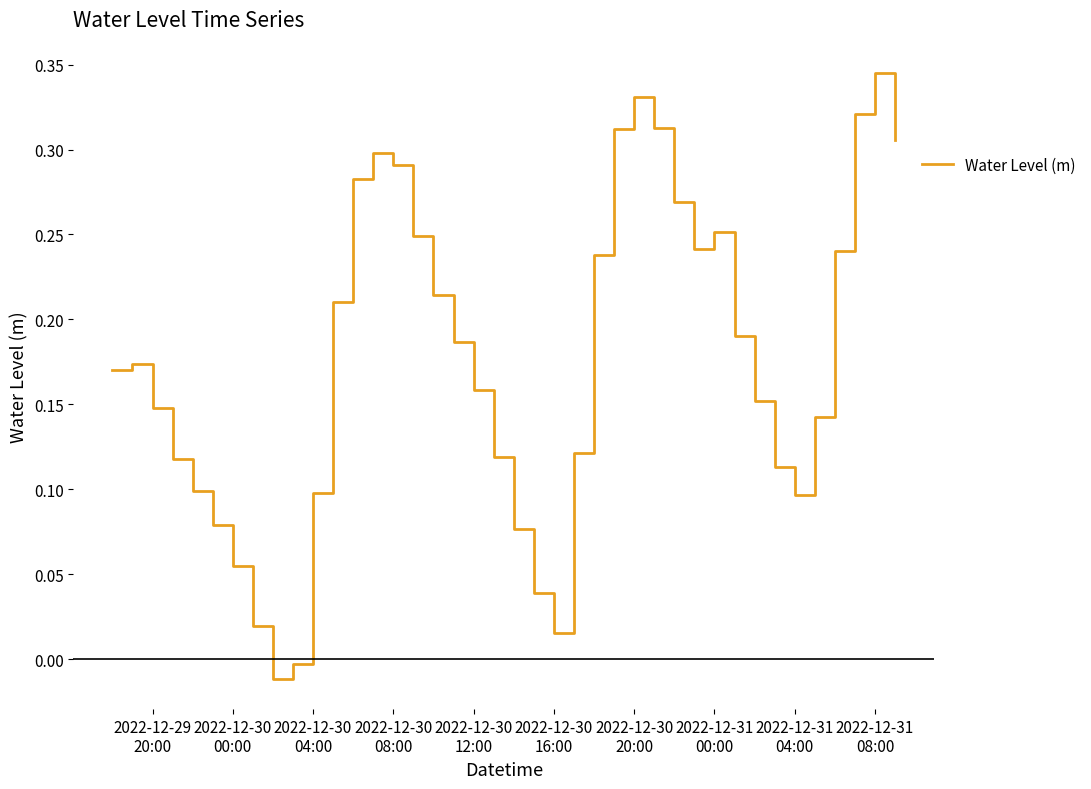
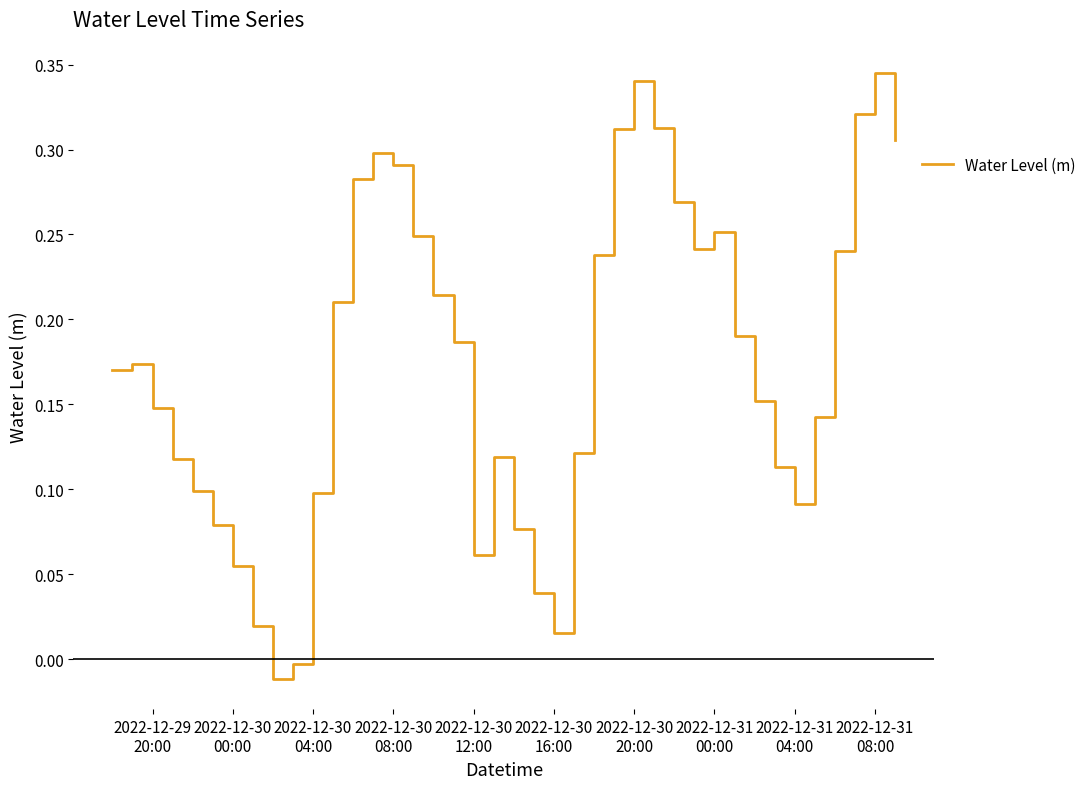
2022-12-30 12:00: 0.159 -> 0.061
2022-12-30 20:00: 0.331 -> 0.341
2022-12-31 04:00: 0.097 -> 0.091
